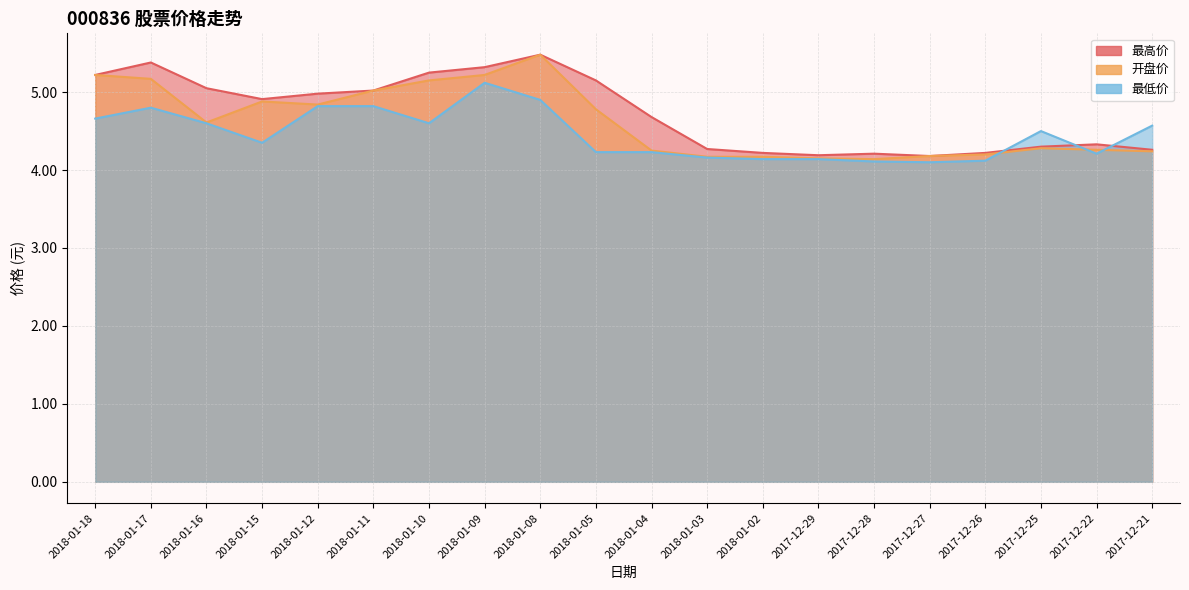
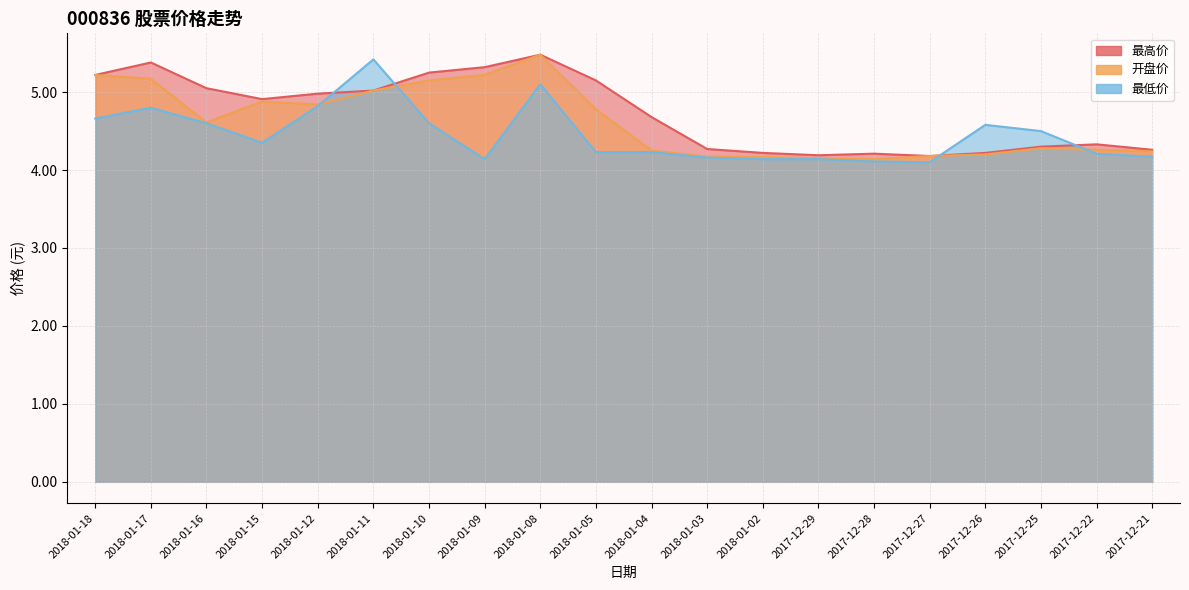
最低价, 2018-01-11: 4.8 -> 5.4
最低价, 2018-01-09: 5.1 -> 4.1
最低价, 2018-01-08: 4.9 -> 5.1
最低价, 2017-12-26: 4.1 -> 4.6
最低价, 2017-12-21: 4.6 -> 4.2
